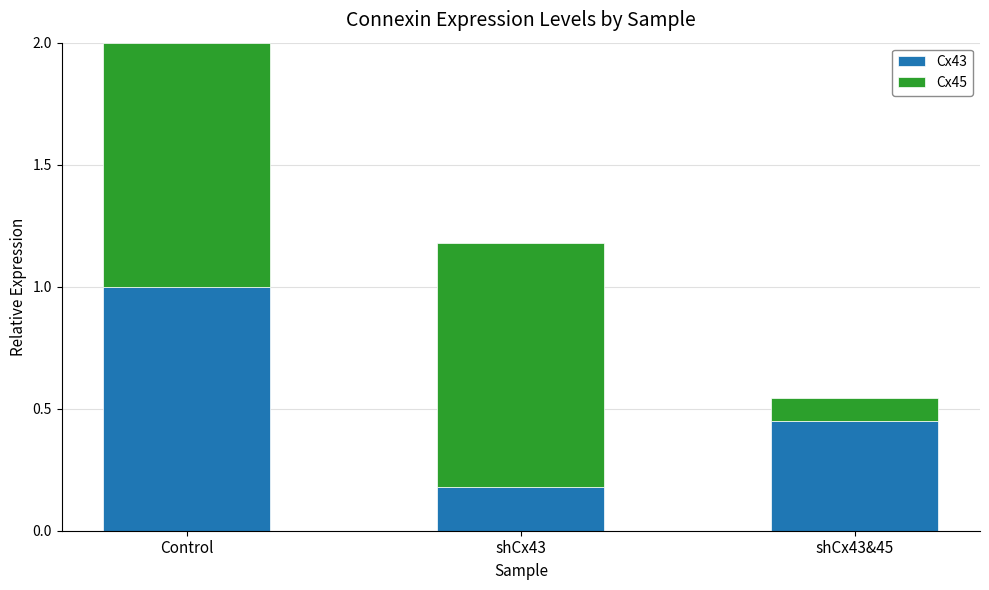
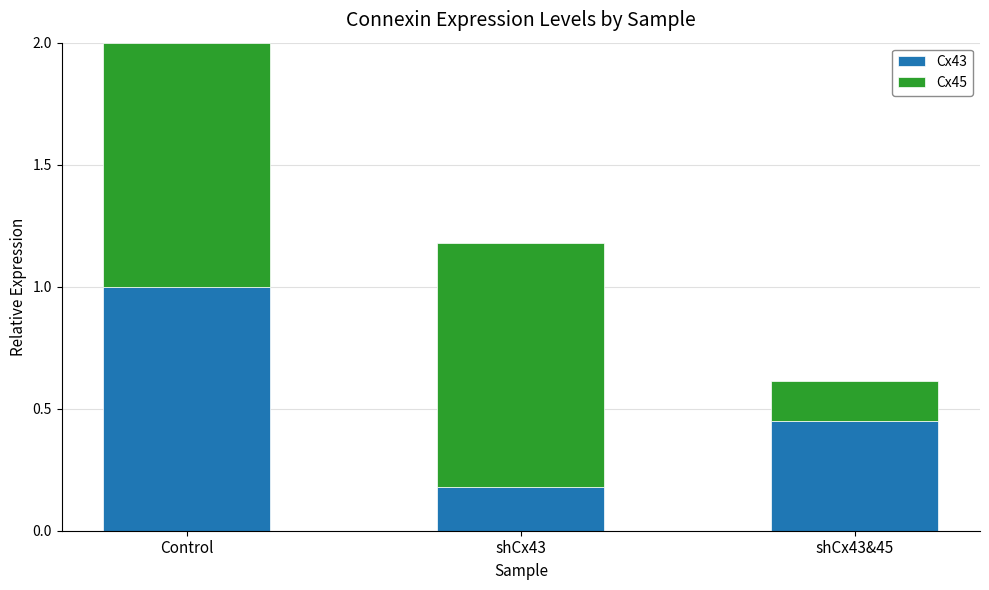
Cx45, shCx43&45: 0.09 -> 0.16
